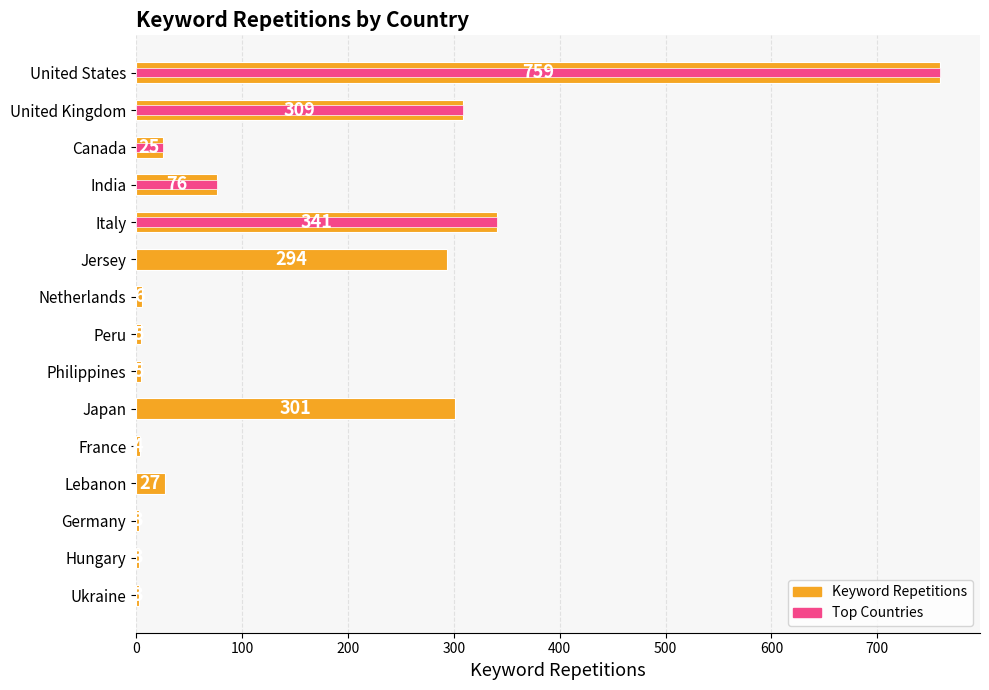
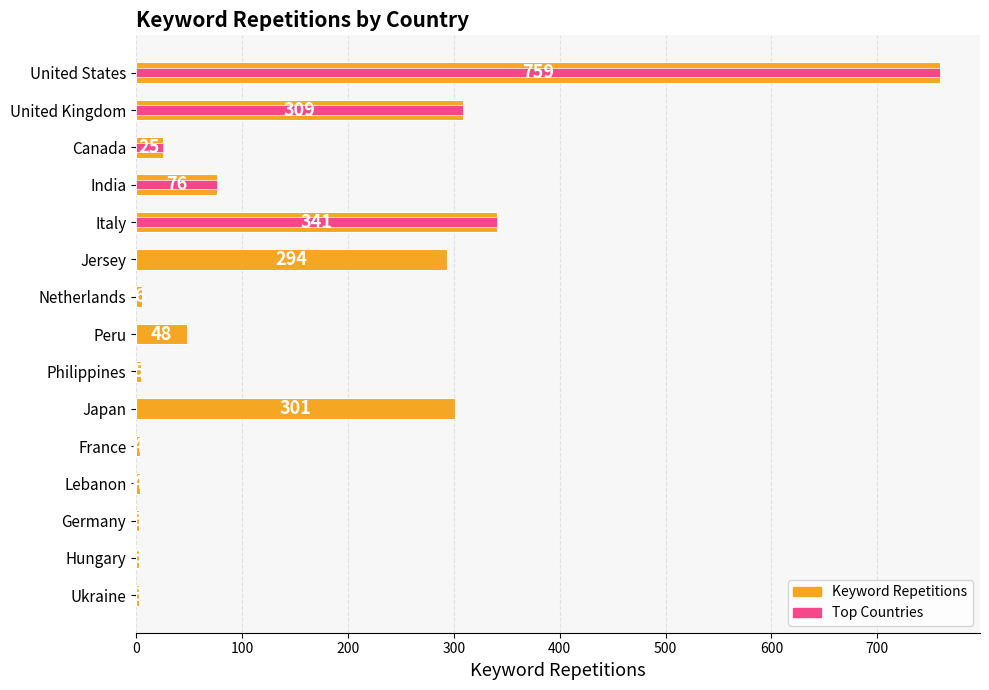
Keyword Repetitions, Peru: 5 -> 48
Keyword Repetitions, Lebanon: 27 -> 4
